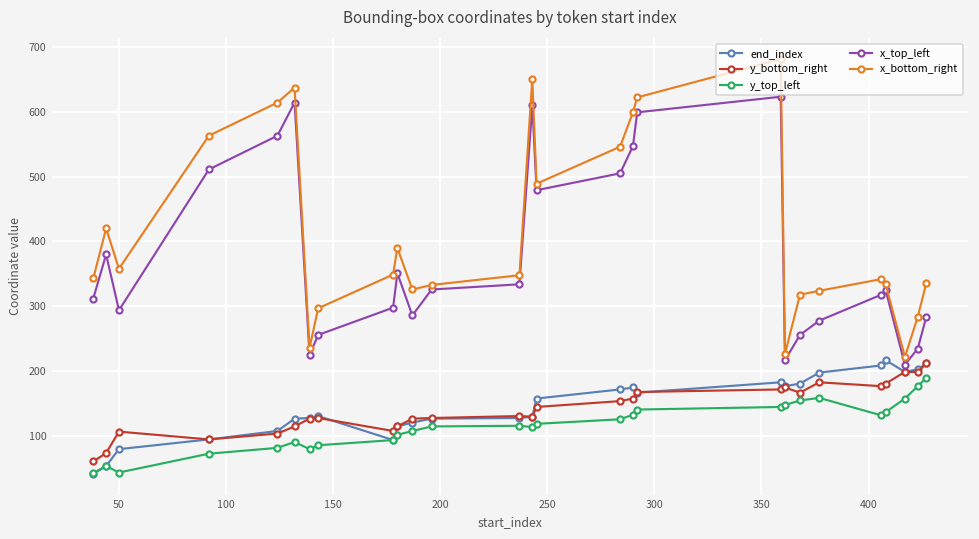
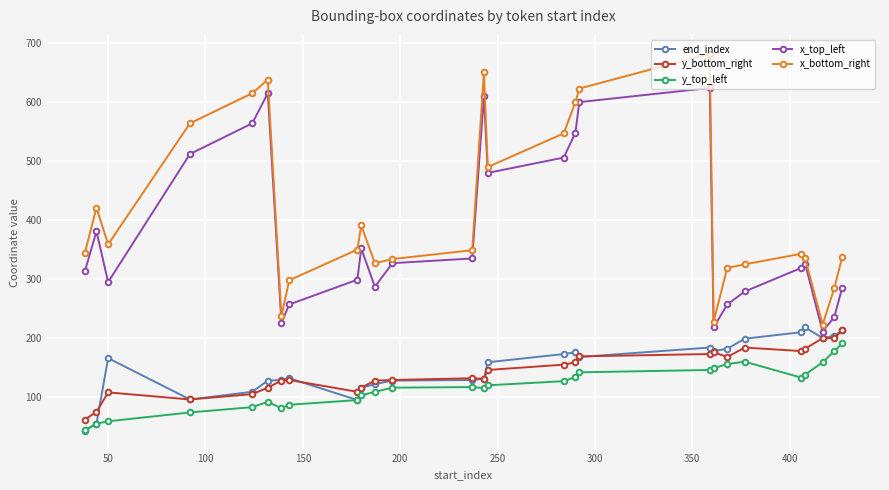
end_index, 50: 80 -> 170
y_top_left, 50: 40 -> 60
